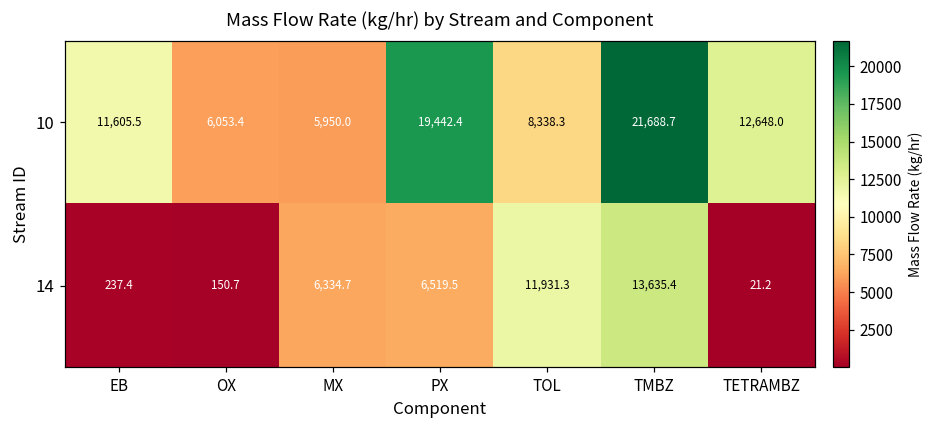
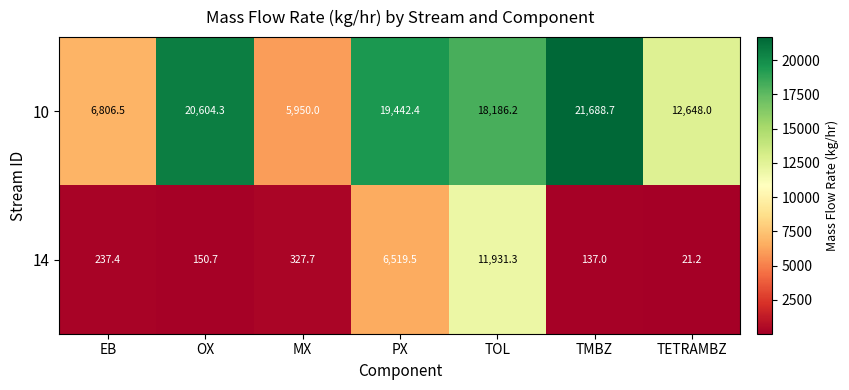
10, EB: 11,605.5 -> 6,806.5
10, OX: 6,053.4 -> 20,604.3
10, TOL: 8,338.3 -> 18,186.2
14, MX: 6,334.7 -> 327.7
14, TMBZ: 13,635.4 -> 137.0
